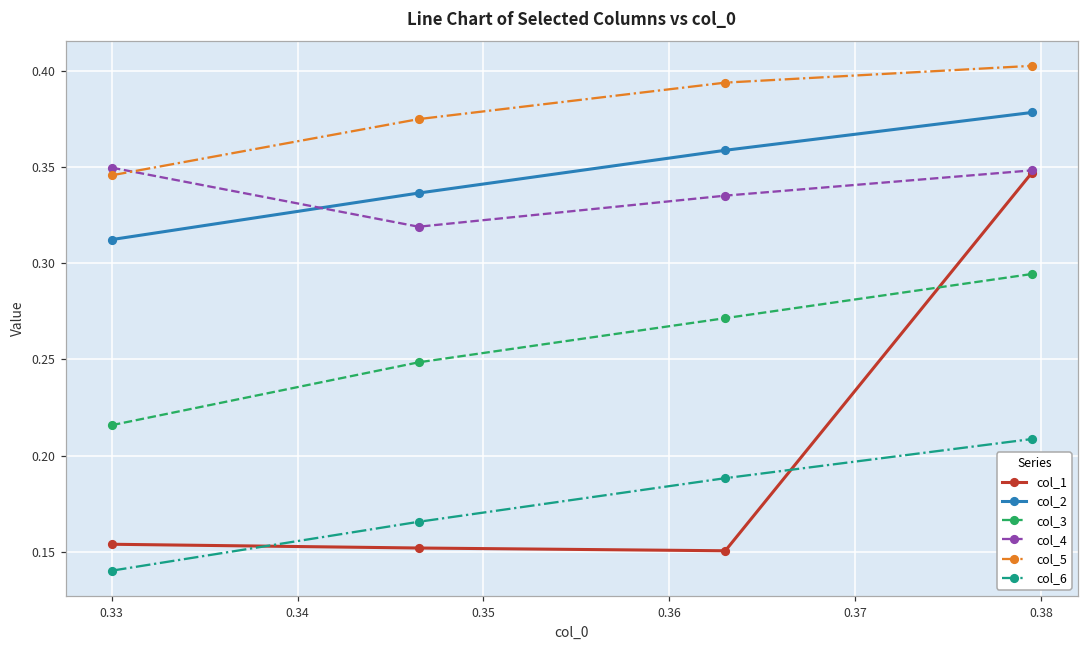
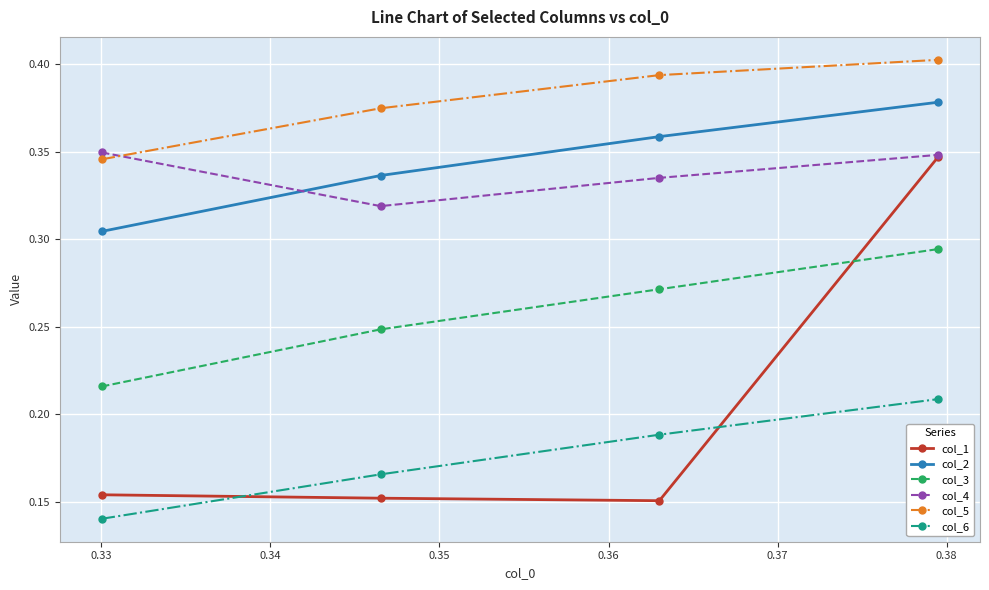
col_2, 0.33: 0.312 -> 0.305
